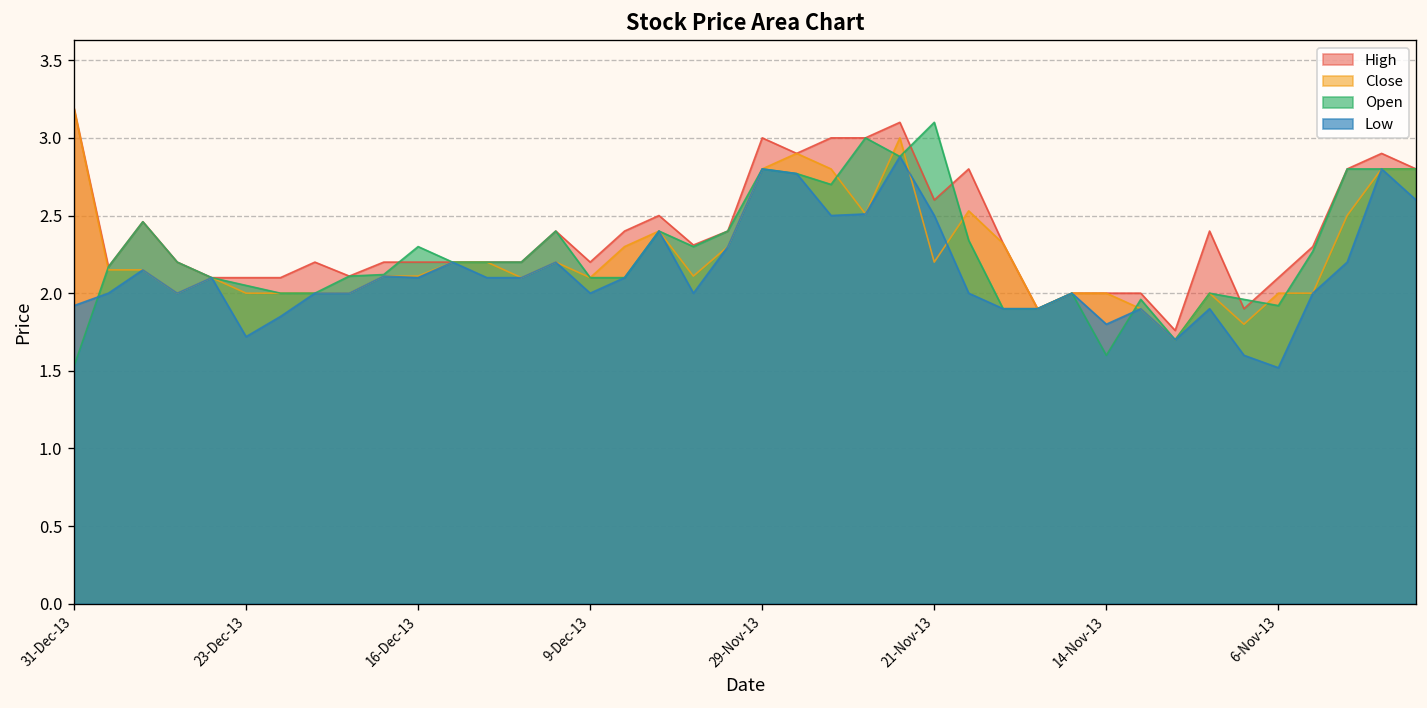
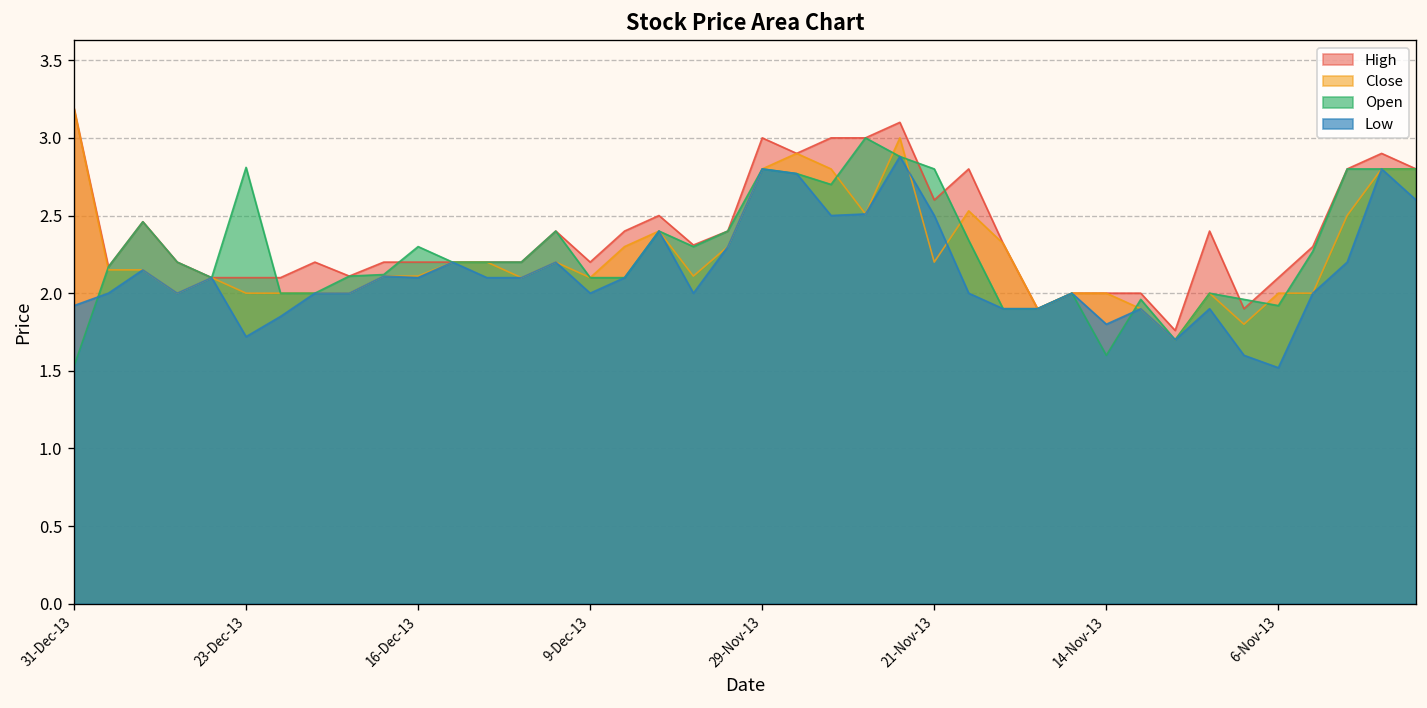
Open, 23-Dec-13: 2.05 -> 2.81
Open, 21-Nov-13: 3.1 -> 2.8
